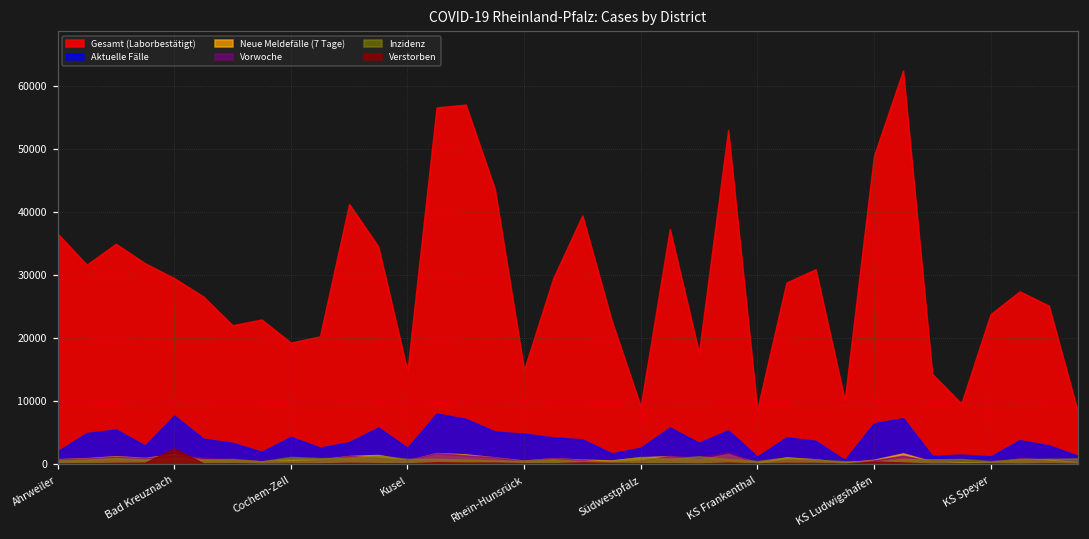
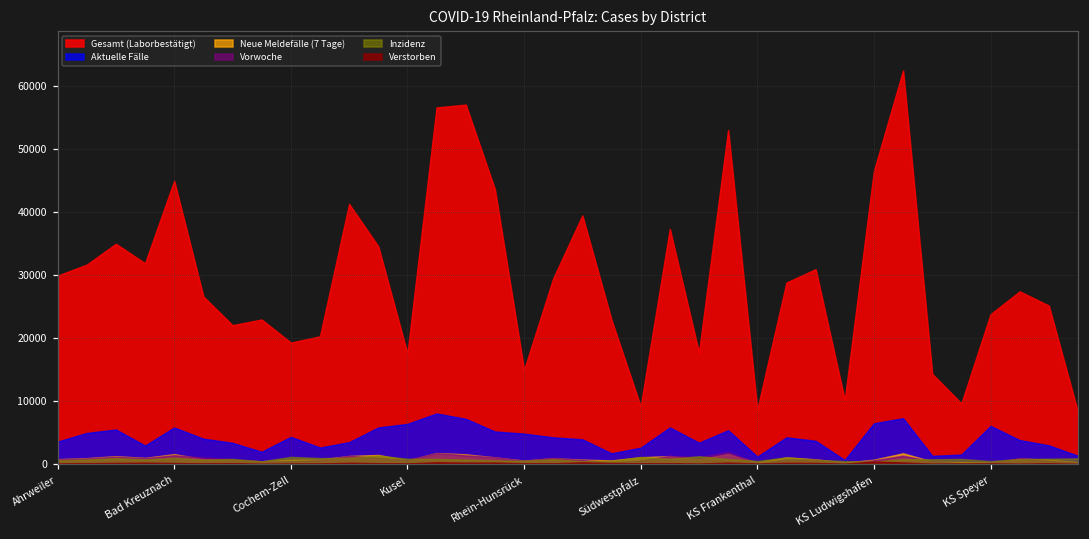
Gesamt (Laborbestätigt), Ahrweiler: 37000 -> 30000
Aktuelle Fälle, Ahrweiler: 2000 -> 4000
Gesamt (Laborbestätigt), Bad Kreuznach: 29000 -> 45000
Aktuelle Fälle, Bad Kreuznach: 8000 -> 6000
Verstorben, Bad Kreuznach: 3000 -> 0
Gesamt (Laborbestätigt), Kusel: 15000 -> 18000
Aktuelle Fälle, Kusel: 3000 -> 6000
Gesamt (Laborbestätigt), KS Ludwigshafen: 49000 -> 46000
Aktuelle Fälle, KS Speyer: 1000 -> 6000
